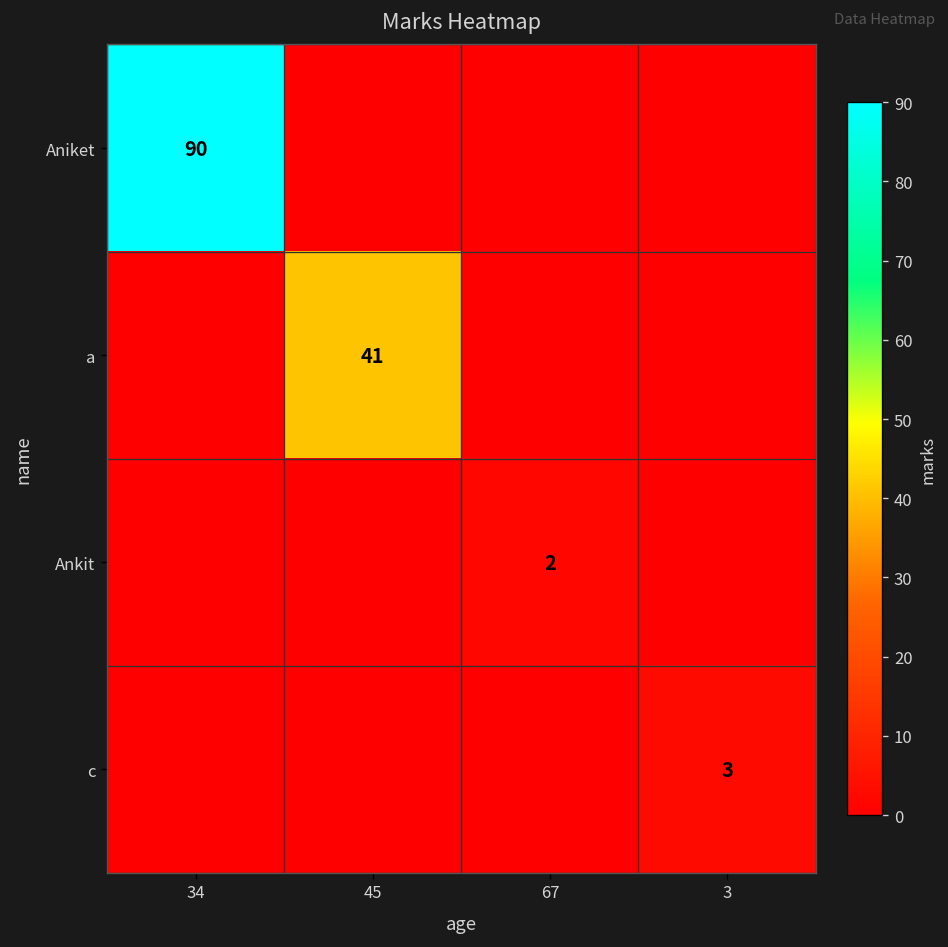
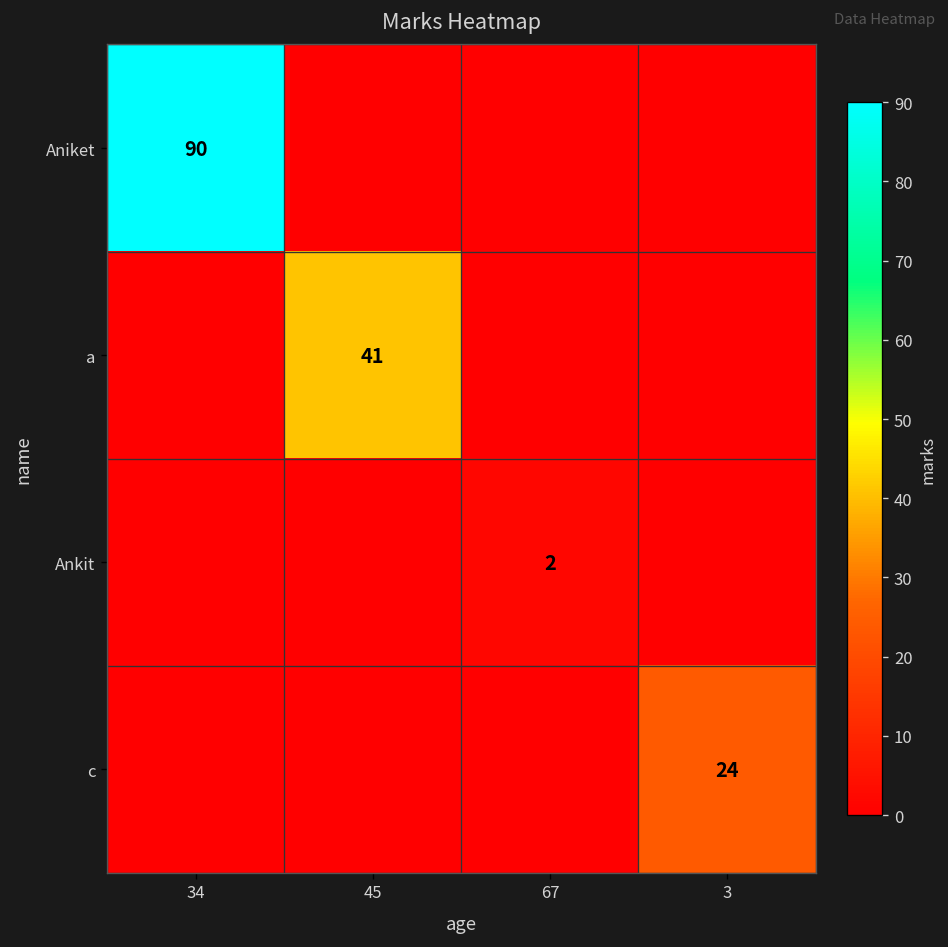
c, 3: 3 -> 24
